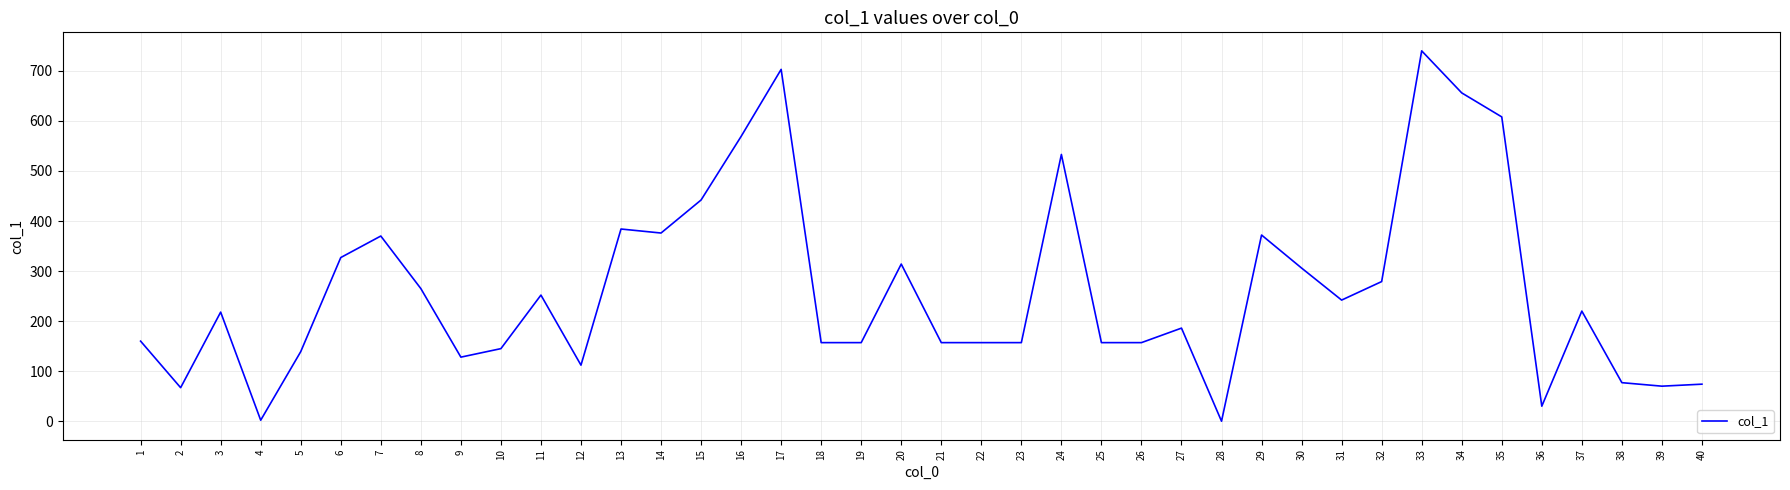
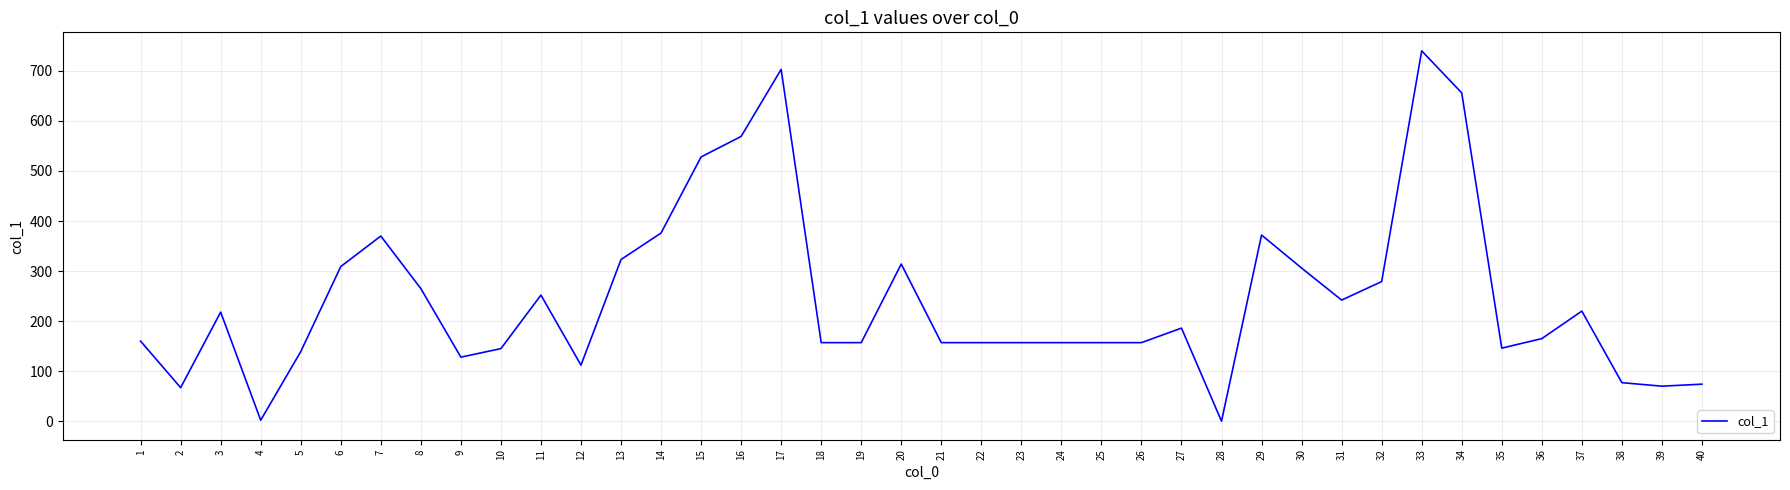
6: 330 -> 310
13: 380 -> 320
15: 440 -> 530
24: 530 -> 160
35: 610 -> 150
36: 30 -> 170
